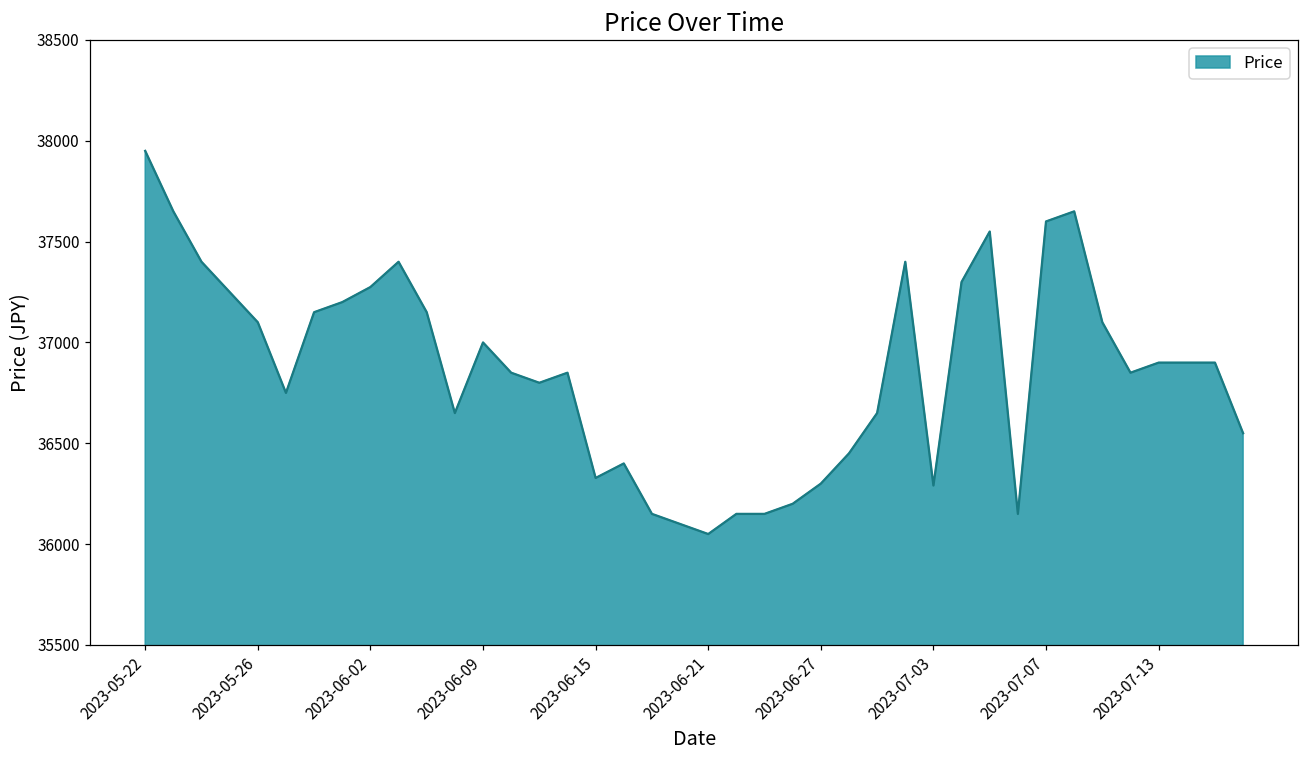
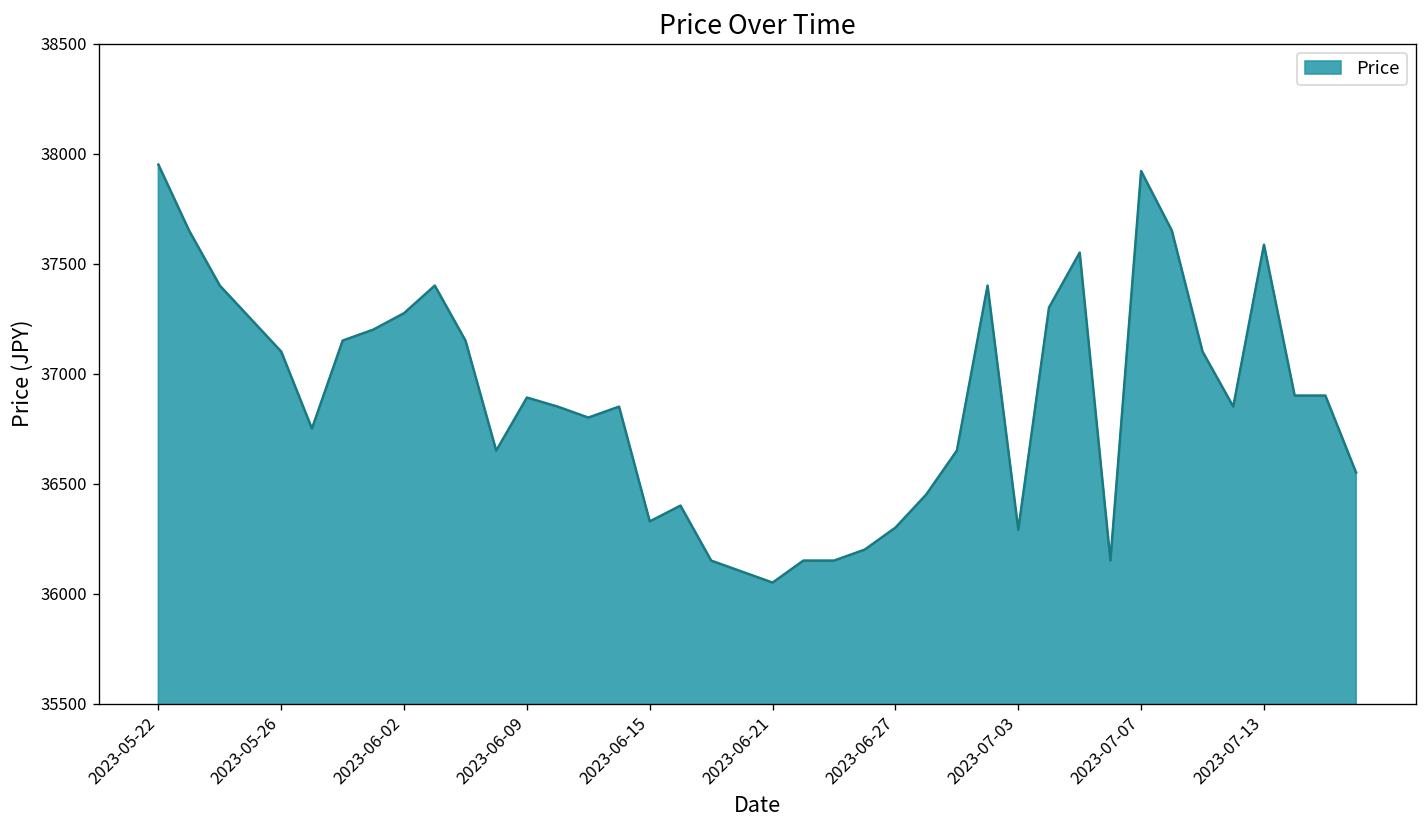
2023-06-09: 37000 -> 36890
2023-07-07: 37600 -> 37920
2023-07-13: 36900 -> 37590
